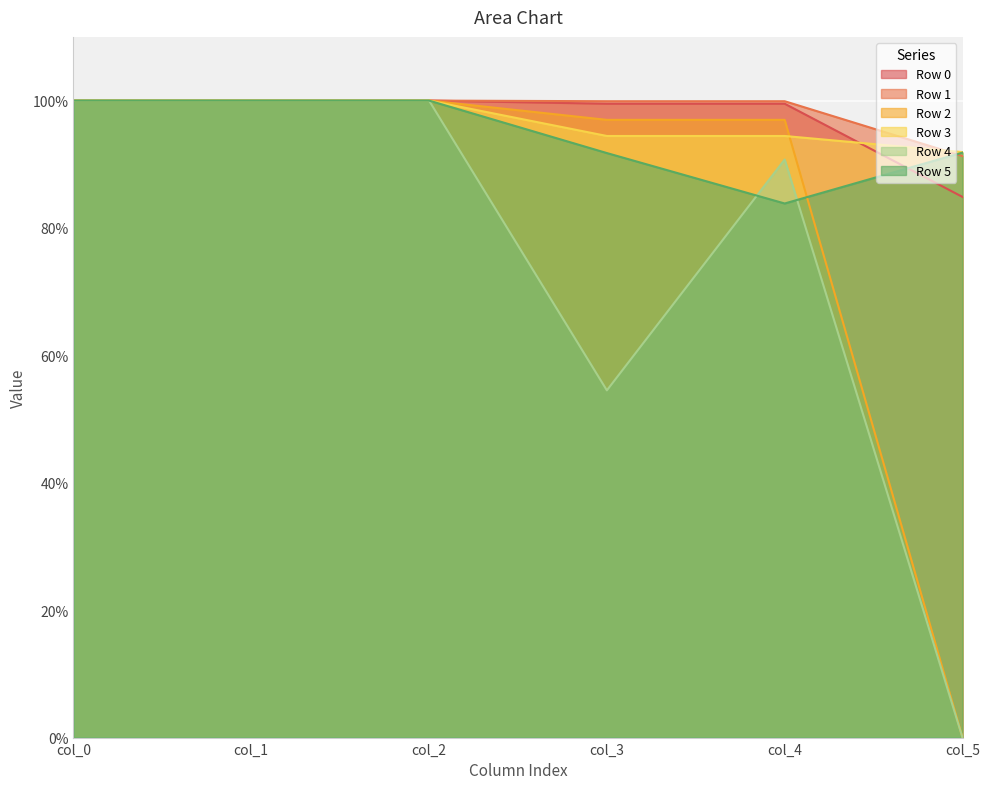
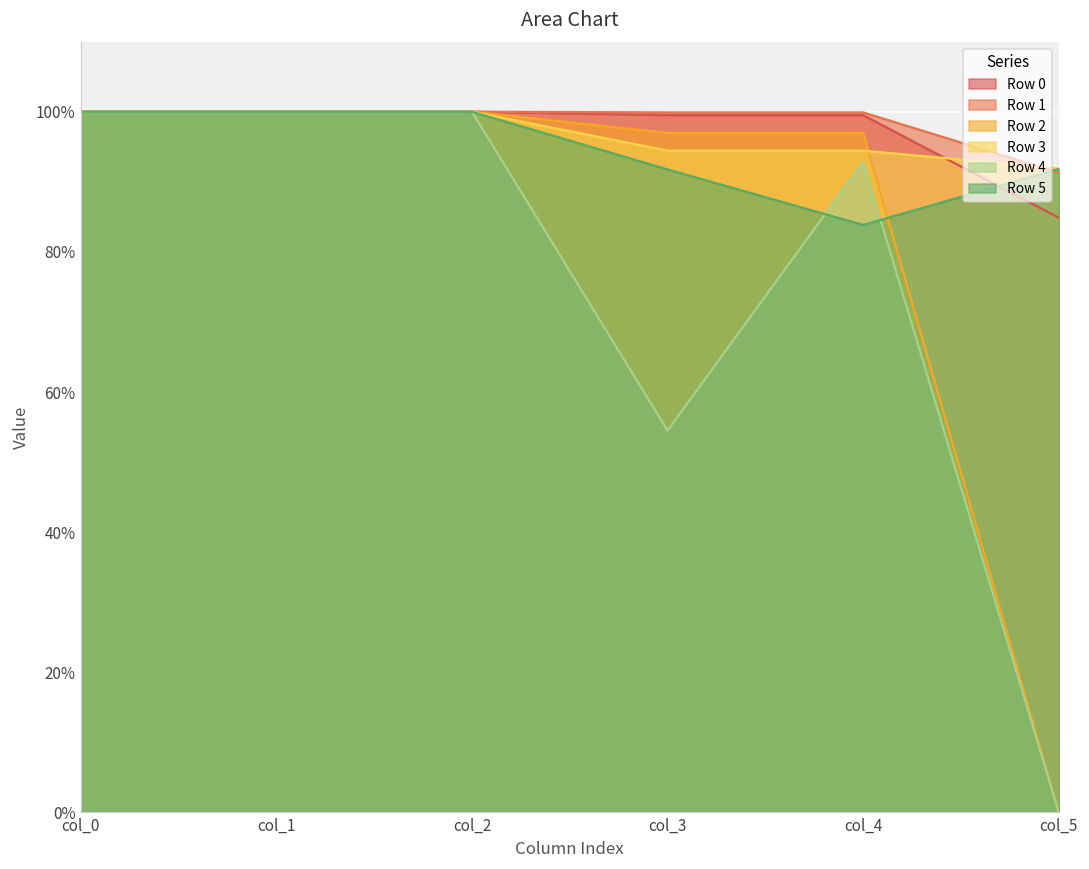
Row 4, col_4: 91% -> 93%
